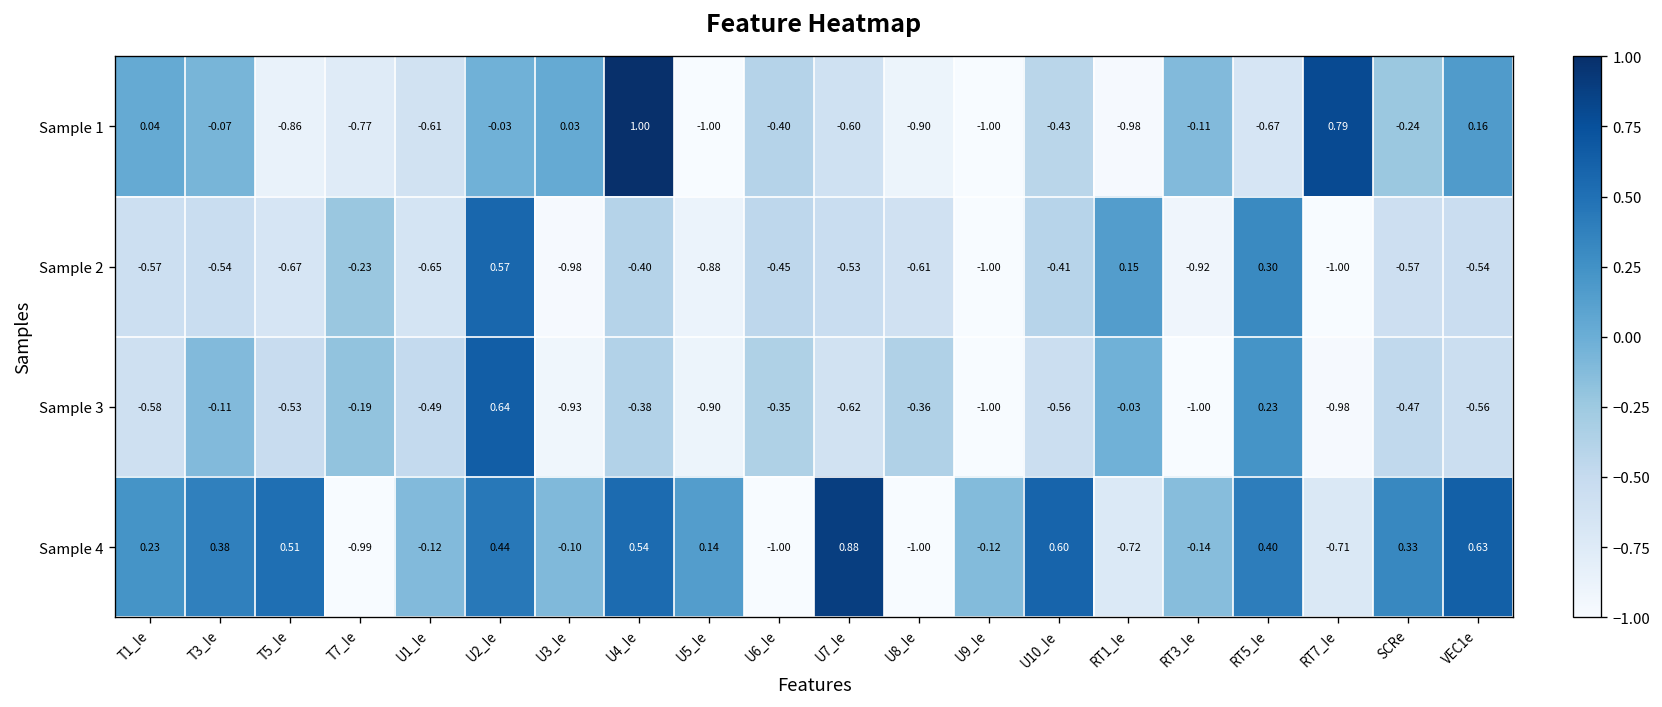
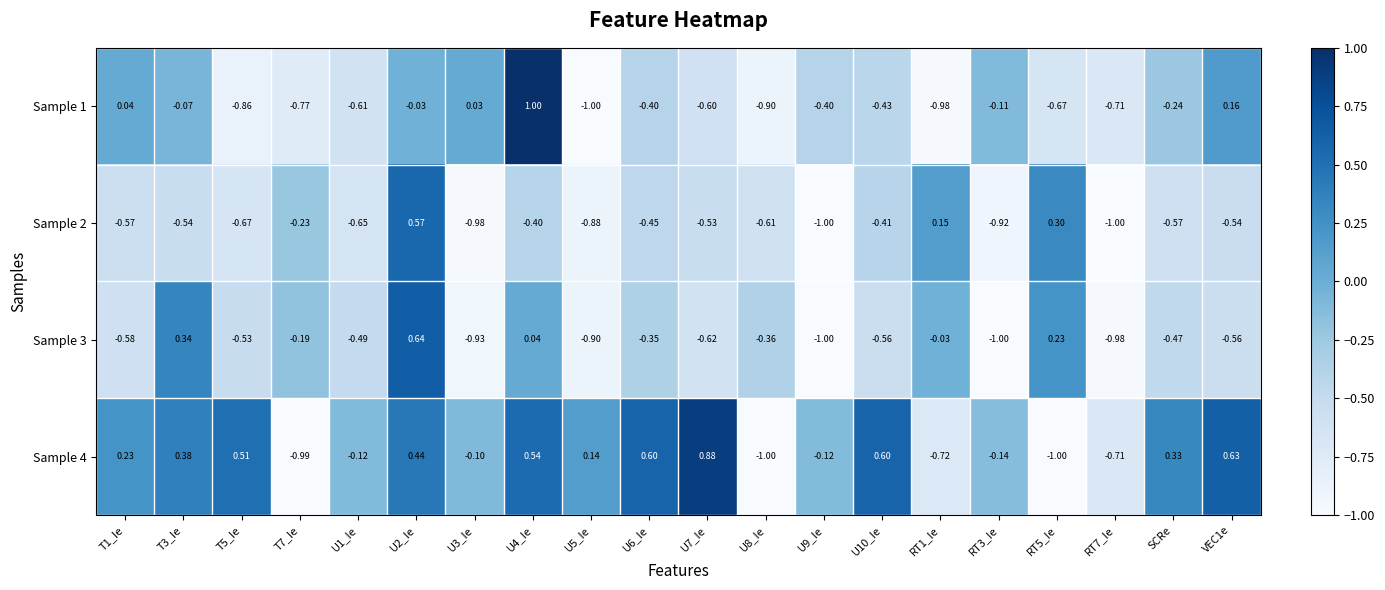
Sample 1, U9_Ie: -1.00 -> -0.40
Sample 1, RT7_Ie: 0.79 -> -0.71
Sample 3, T3_Ie: -0.11 -> 0.34
Sample 3, U4_Ie: -0.38 -> 0.04
Sample 4, U6_Ie: -1.00 -> 0.60
Sample 4, RT5_Ie: 0.40 -> -1.00
